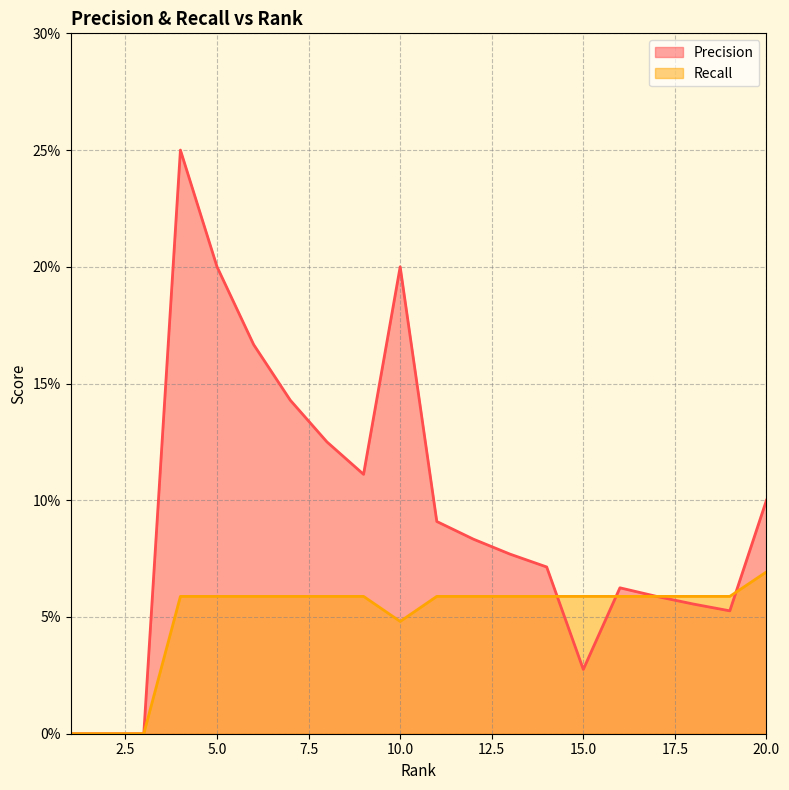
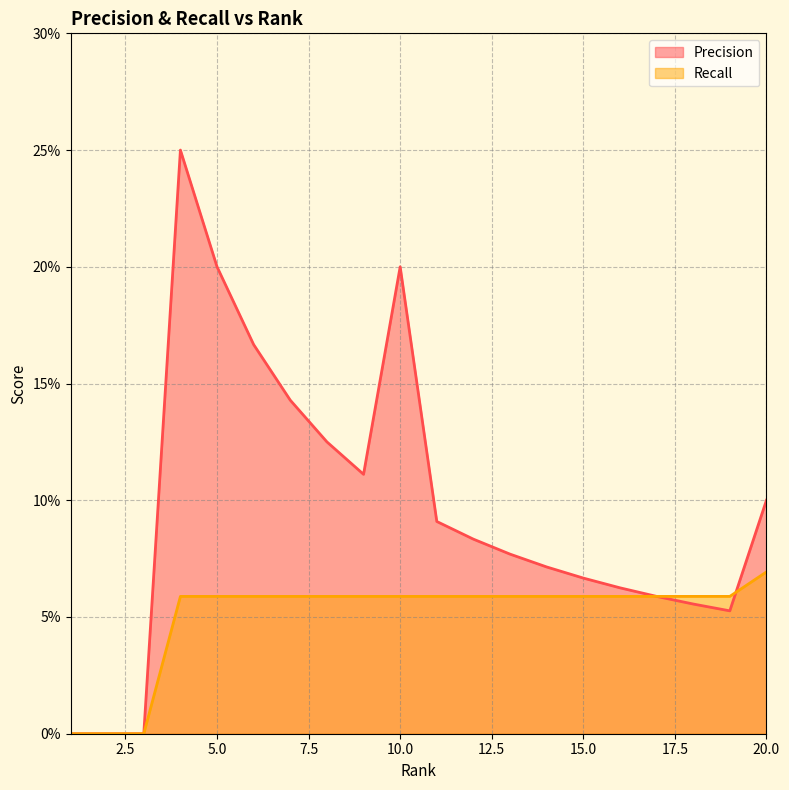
Recall, 10.0: 4.8% -> 5.9%
Precision, 15.0: 2.8% -> 6.7%
